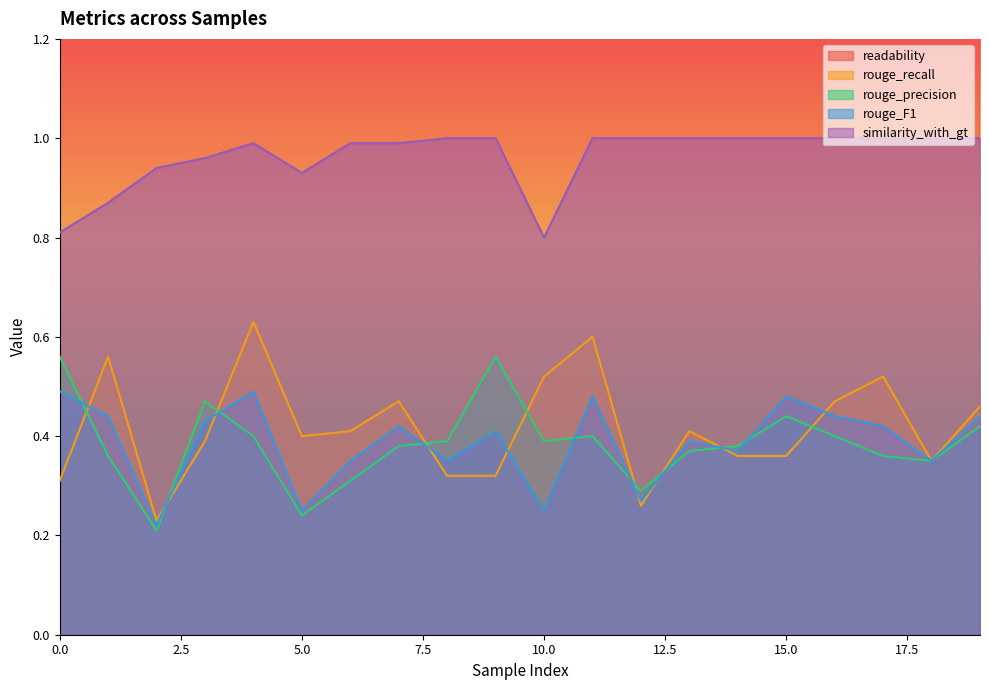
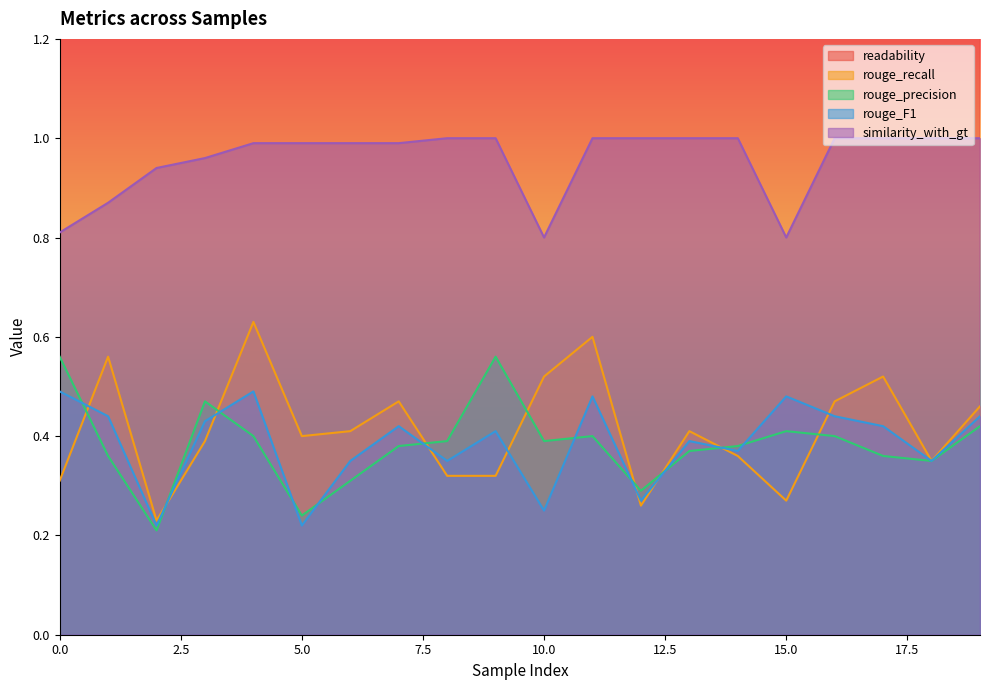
rouge_F1, 5.0: 0.25 -> 0.22
similarity_with_gt, 5.0: 0.93 -> 0.99
rouge_recall, 15.0: 0.36 -> 0.27
rouge_precision, 15.0: 0.44 -> 0.41
similarity_with_gt, 15.0: 1.0 -> 0.8
